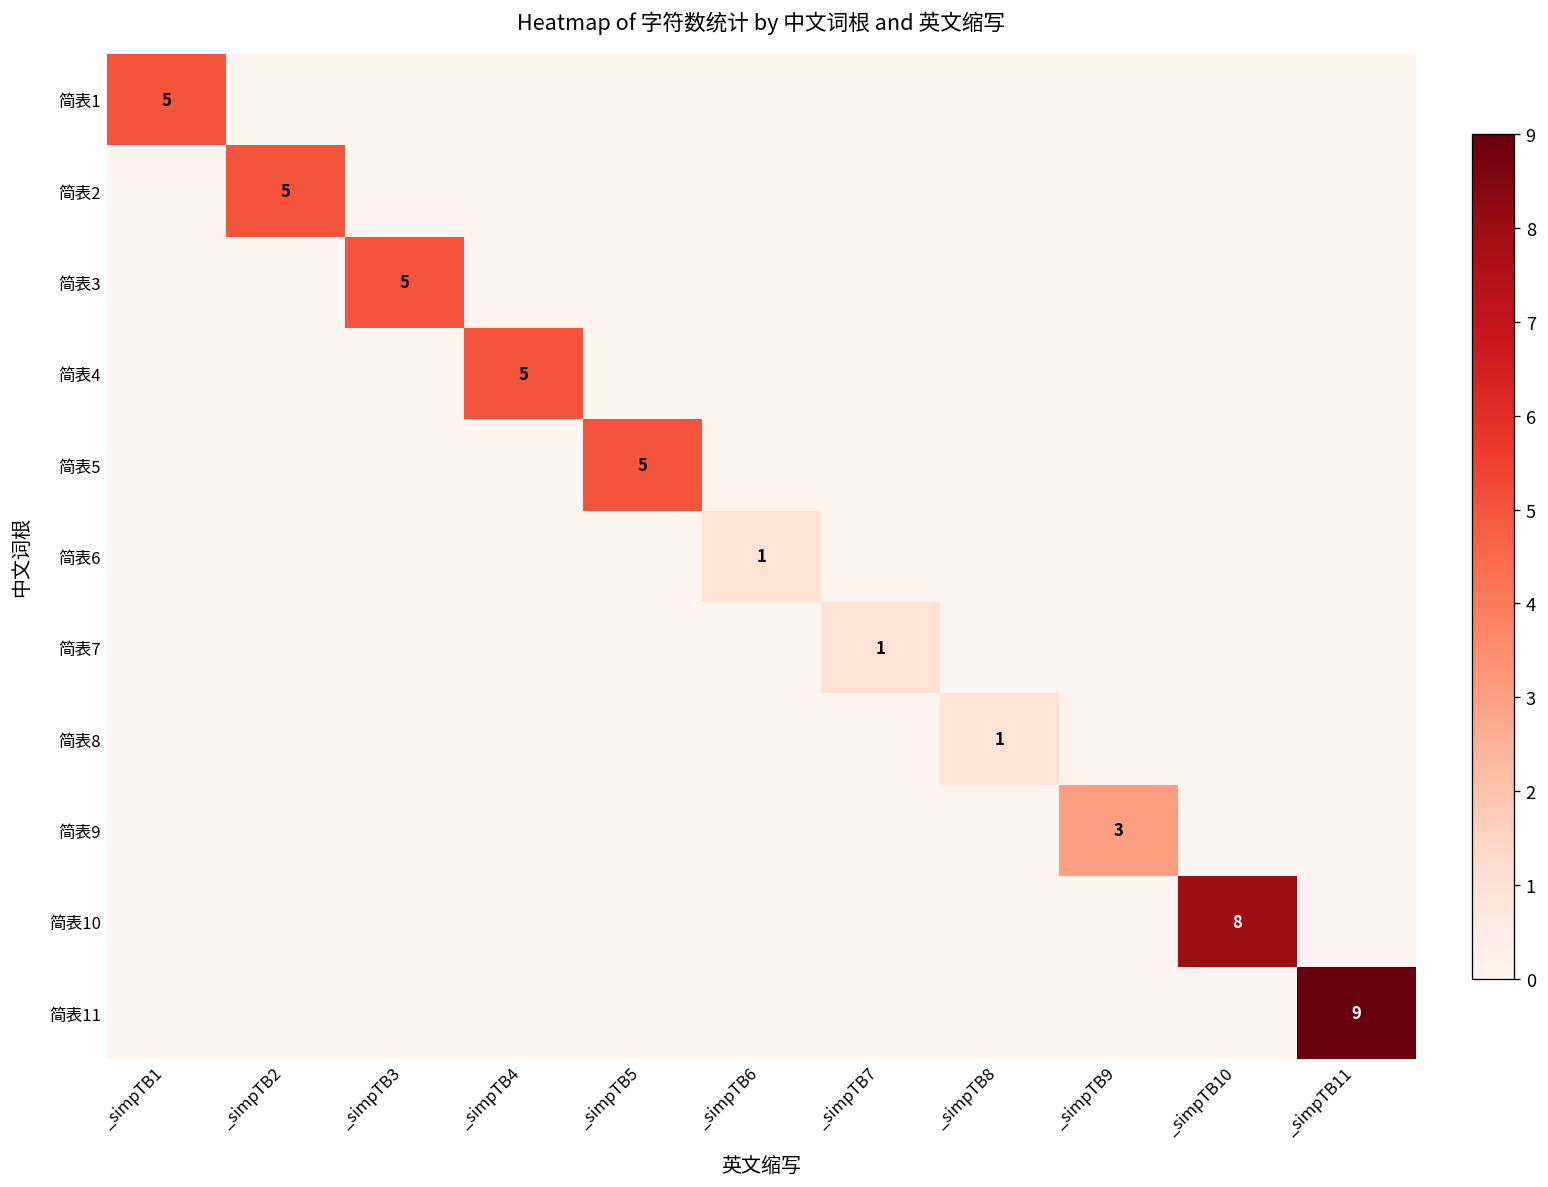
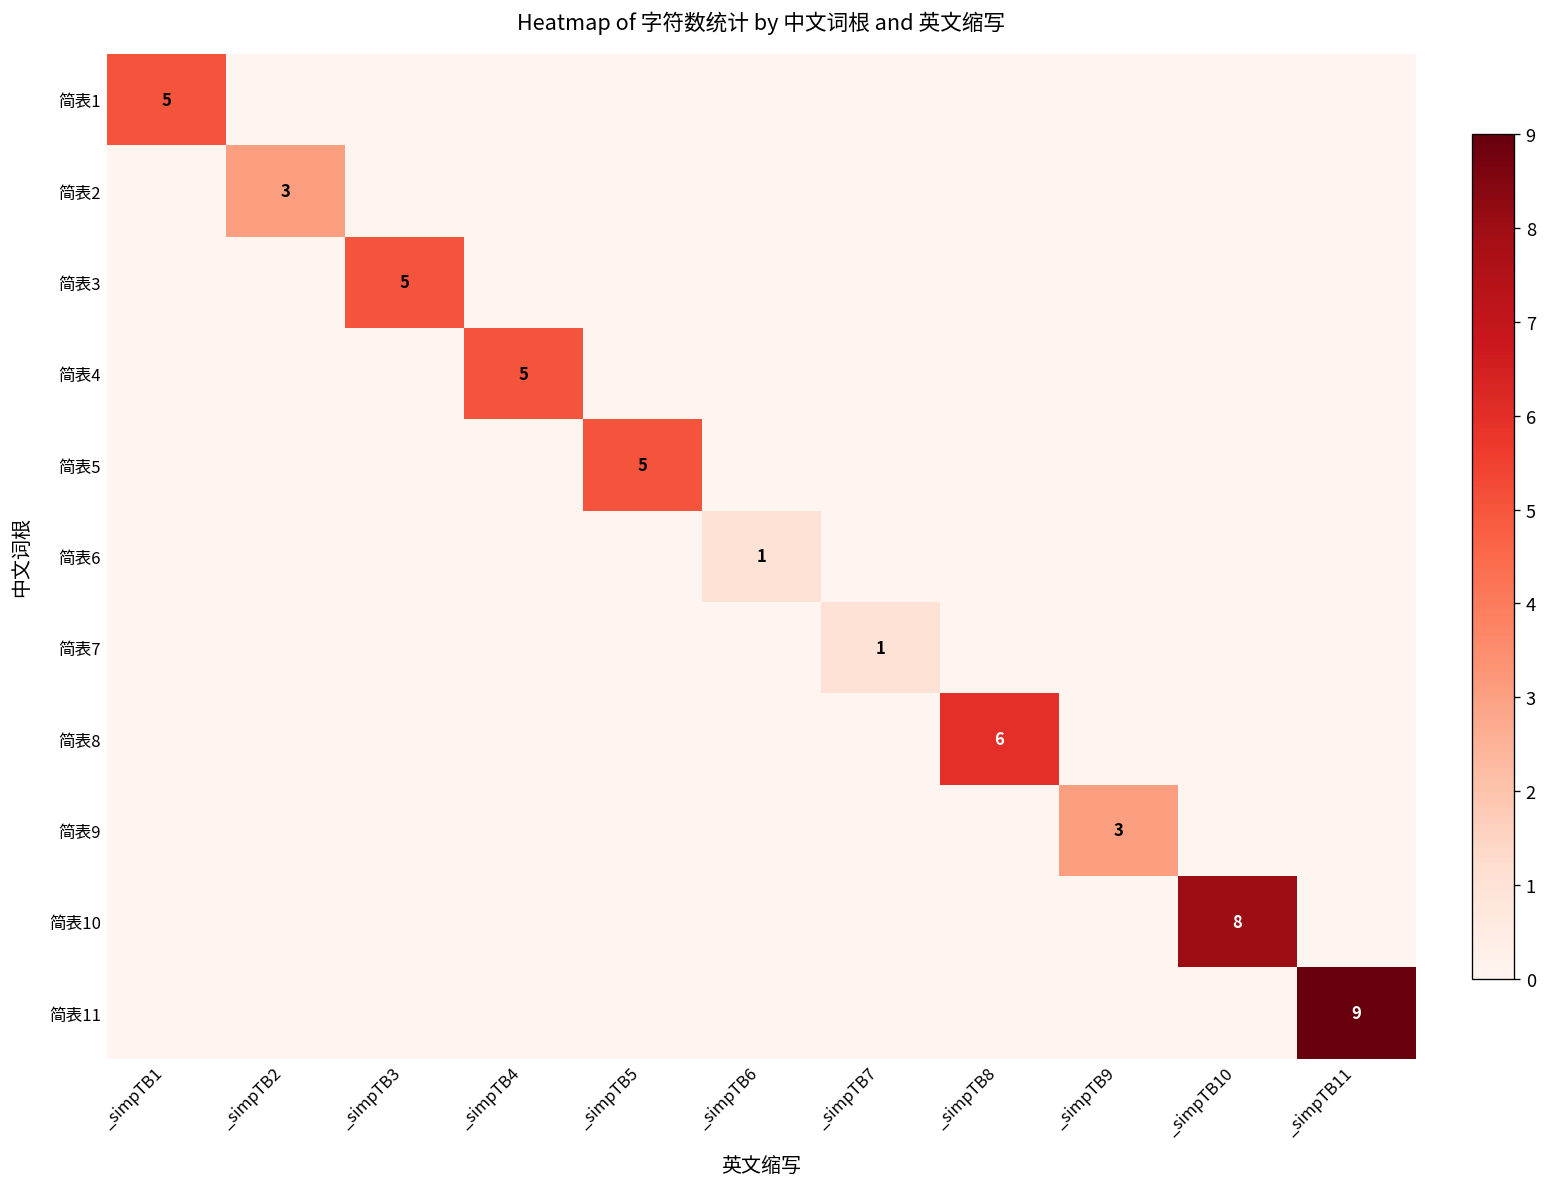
简表2, _simpTB2: 5 -> 3
简表8, _simpTB8: 1 -> 6
